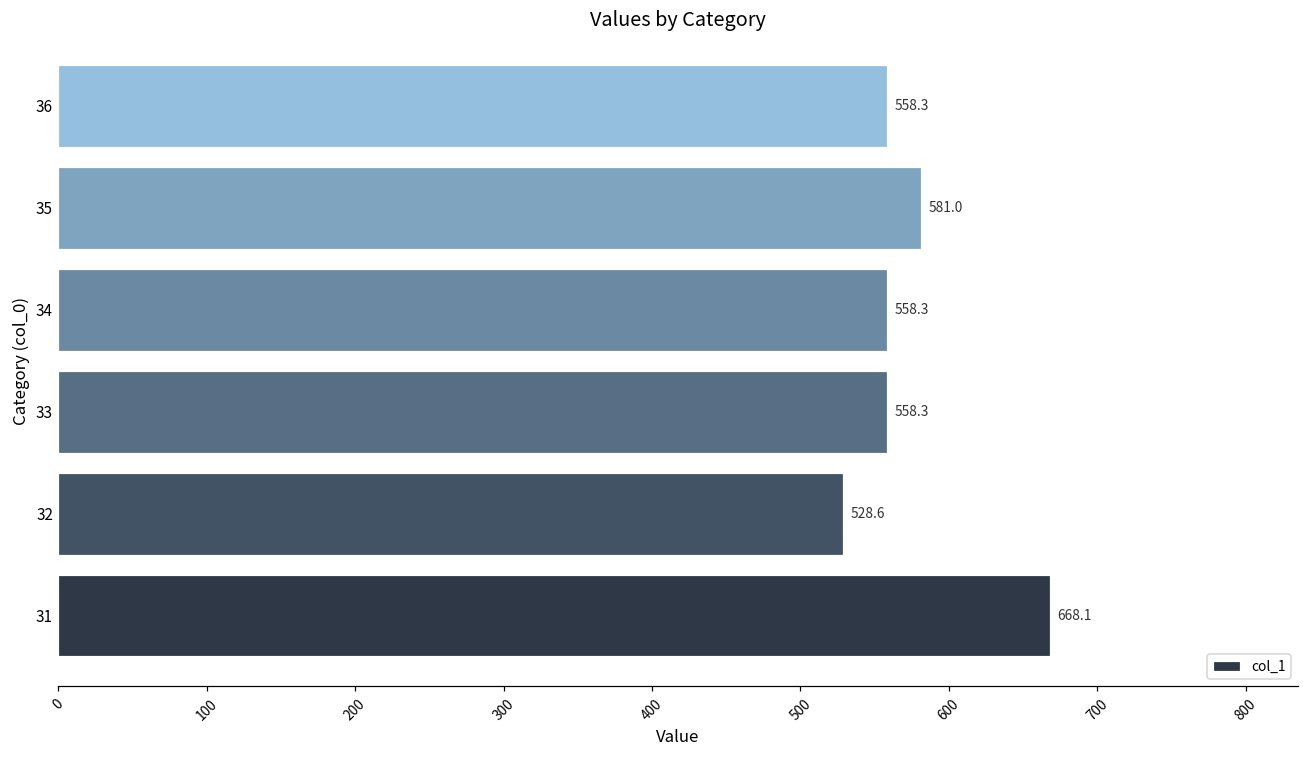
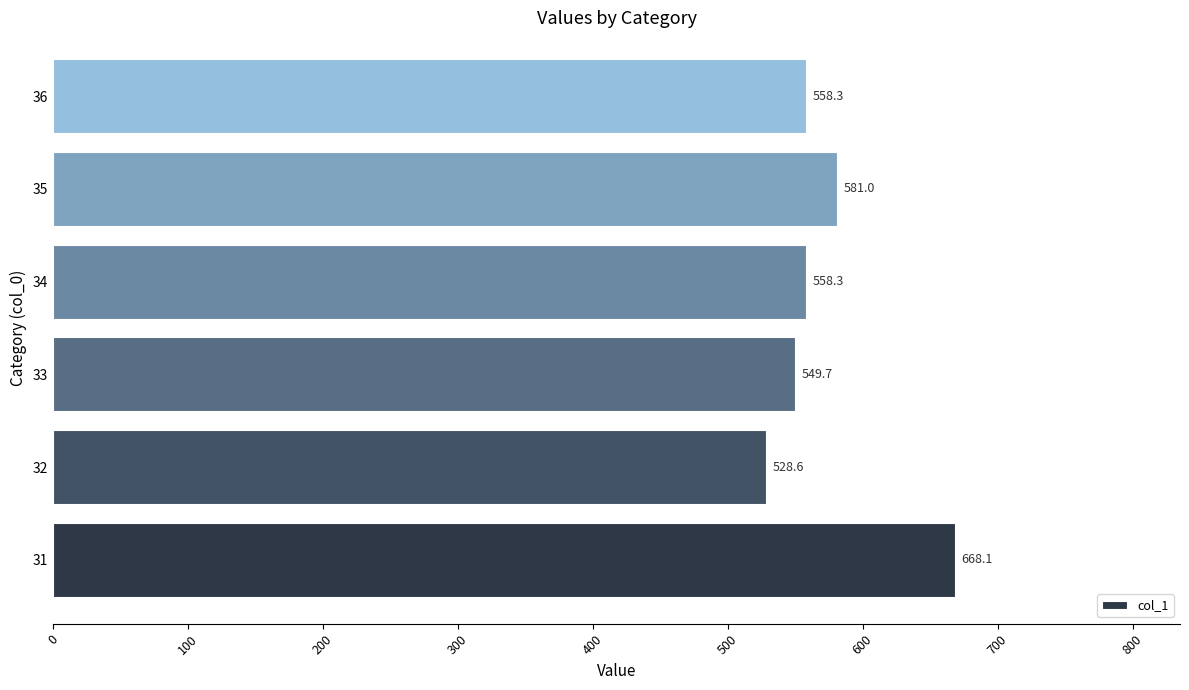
33: 558.3 -> 549.7
